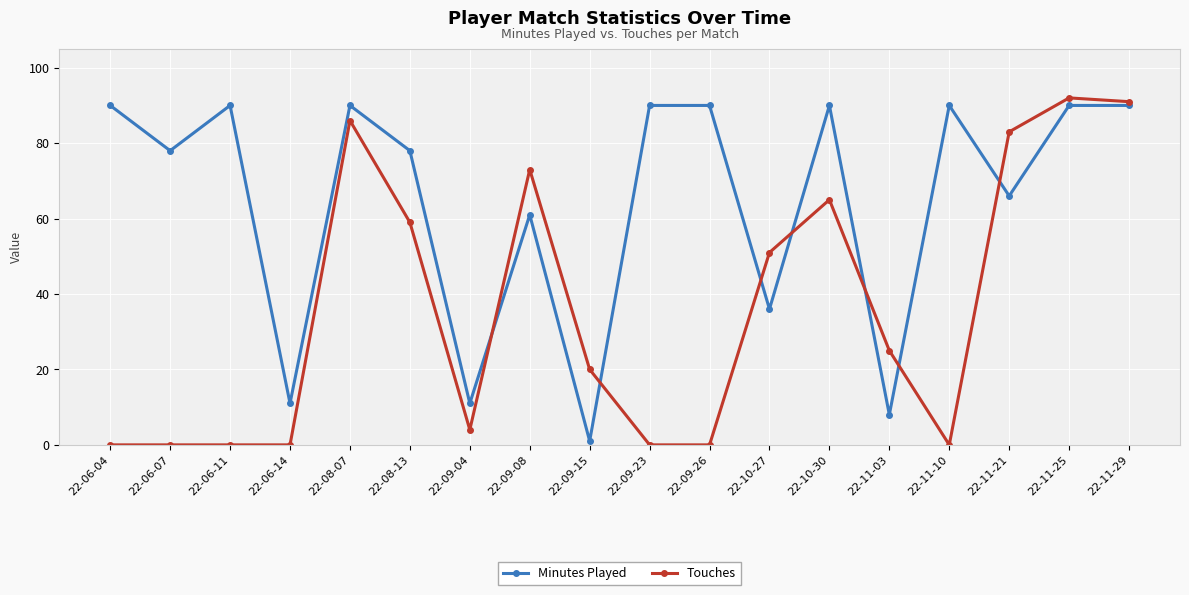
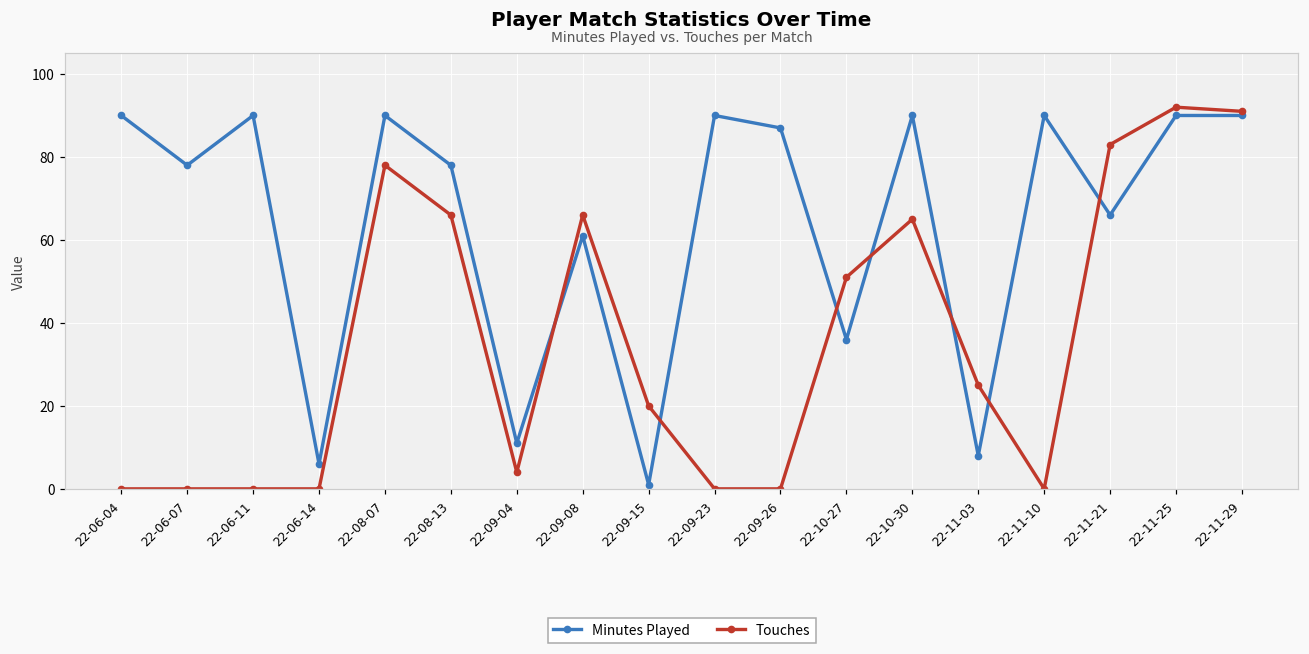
Minutes Played, 22-06-14: 11 -> 6
Touches, 22-08-07: 86 -> 78
Touches, 22-08-13: 59 -> 66
Touches, 22-09-08: 73 -> 66
Minutes Played, 22-09-26: 90 -> 87
